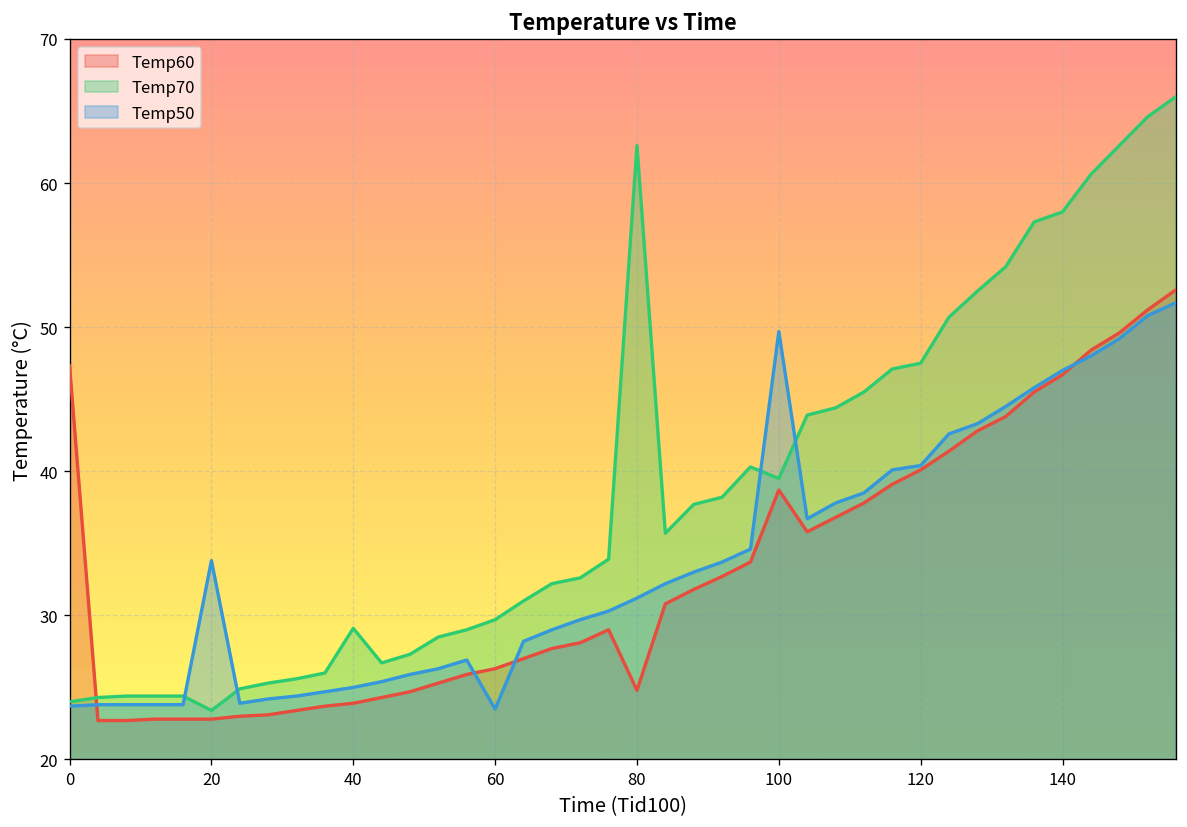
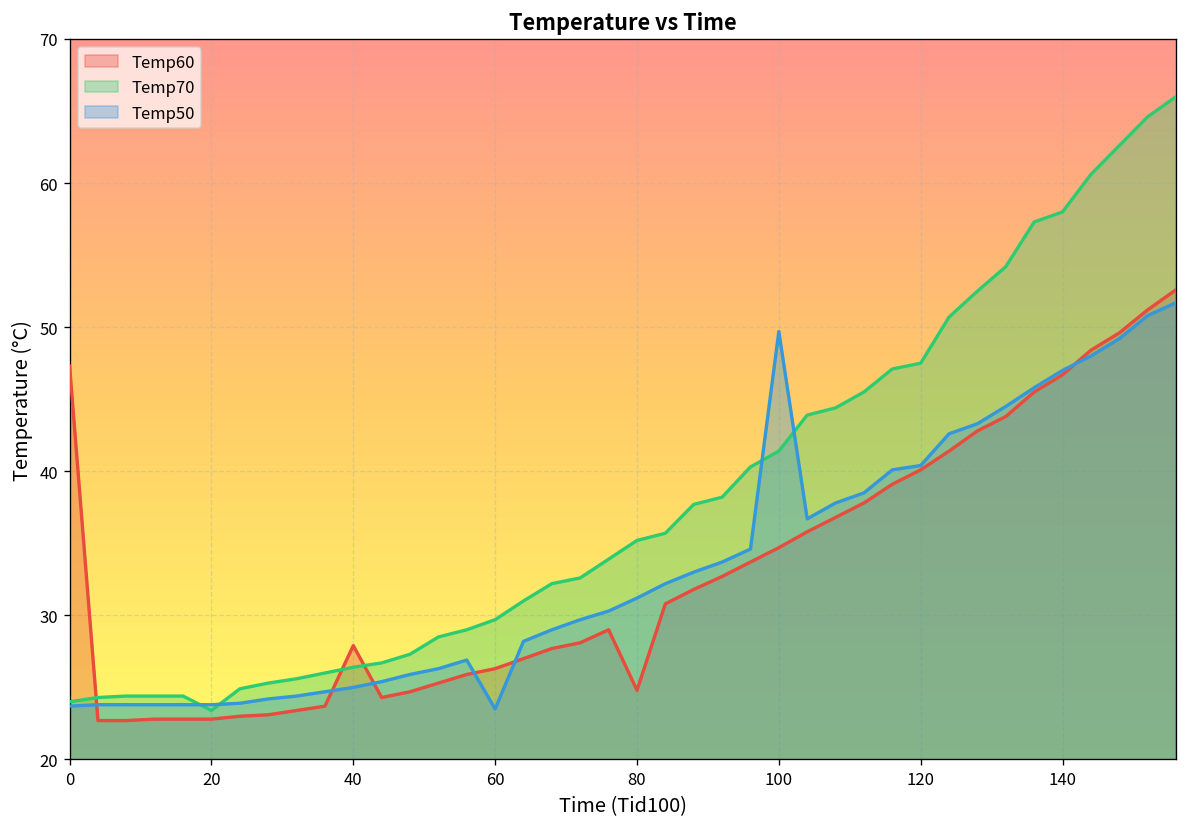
Temp50, 20: 33.8 -> 23.8
Temp60, 40: 23.9 -> 27.9
Temp70, 40: 29.1 -> 26.4
Temp70, 80: 62.6 -> 35.2
Temp60, 100: 38.7 -> 34.7
Temp70, 100: 39.5 -> 41.4
